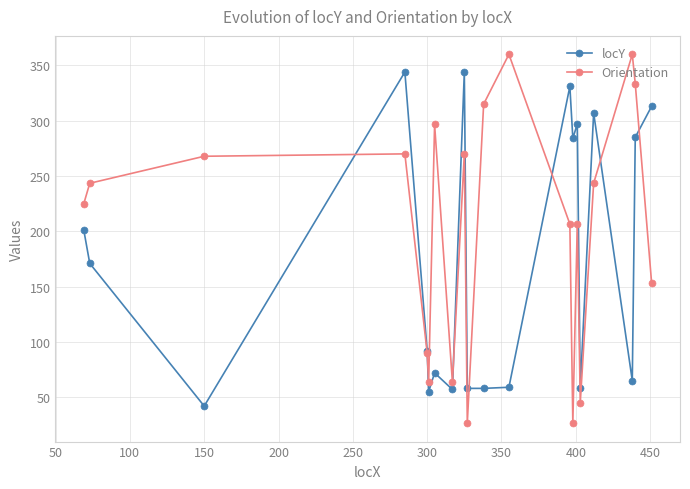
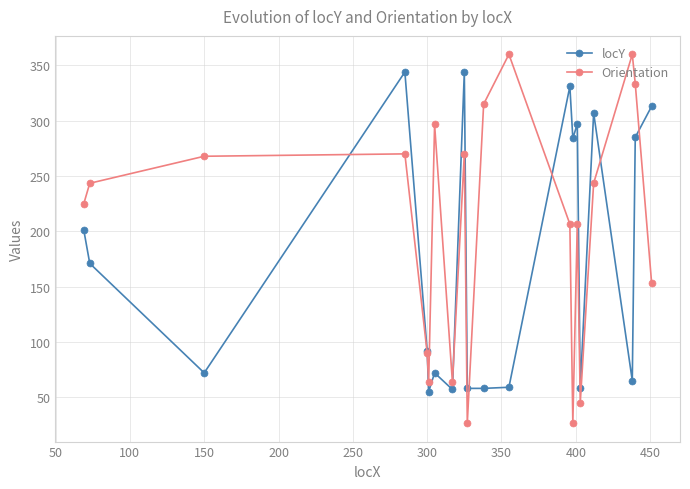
locY, 150: 42 -> 72
